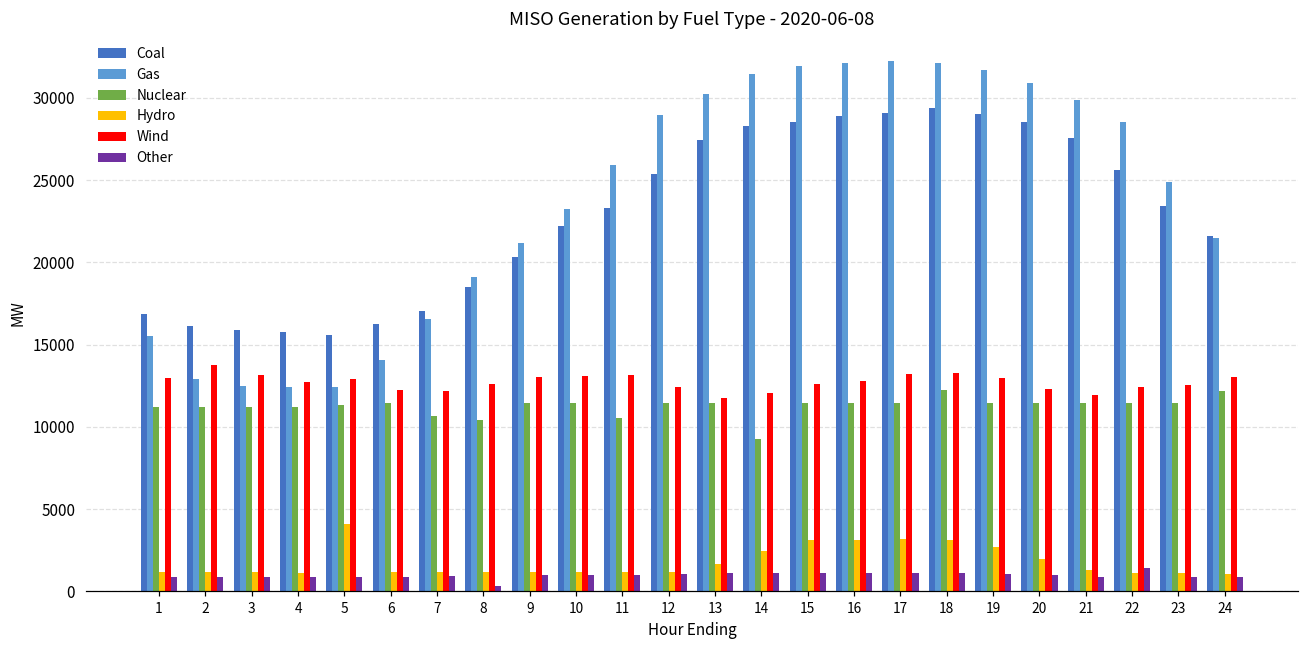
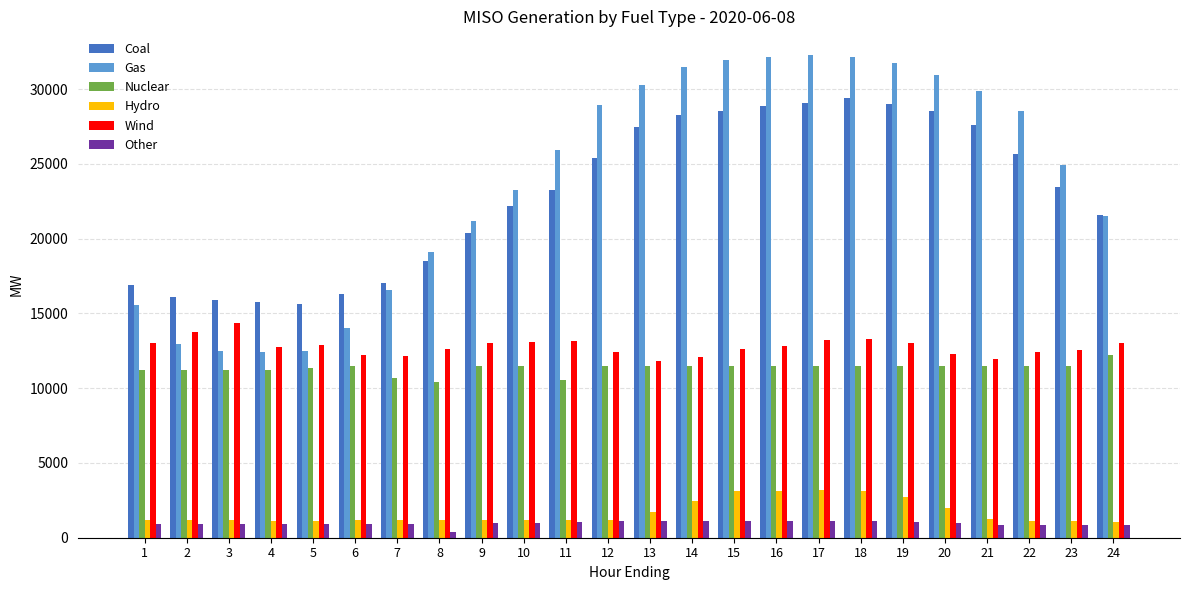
Wind, 3: 13100 -> 14300
Hydro, 5: 4100 -> 1200
Nuclear, 14: 9300 -> 11500
Nuclear, 18: 12200 -> 11400
Other, 22: 1500 -> 900
